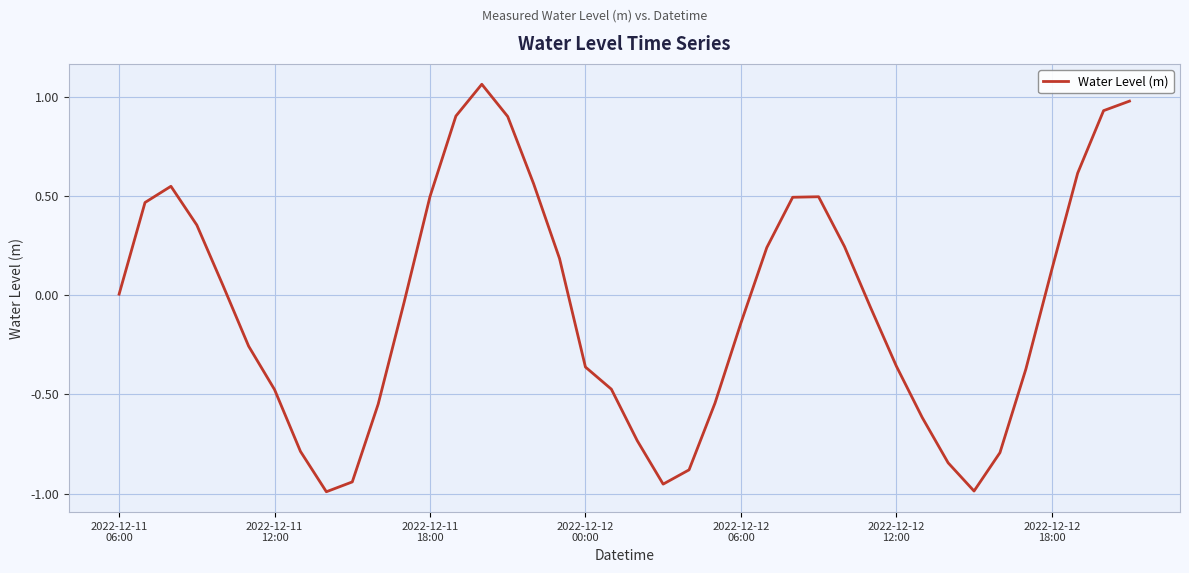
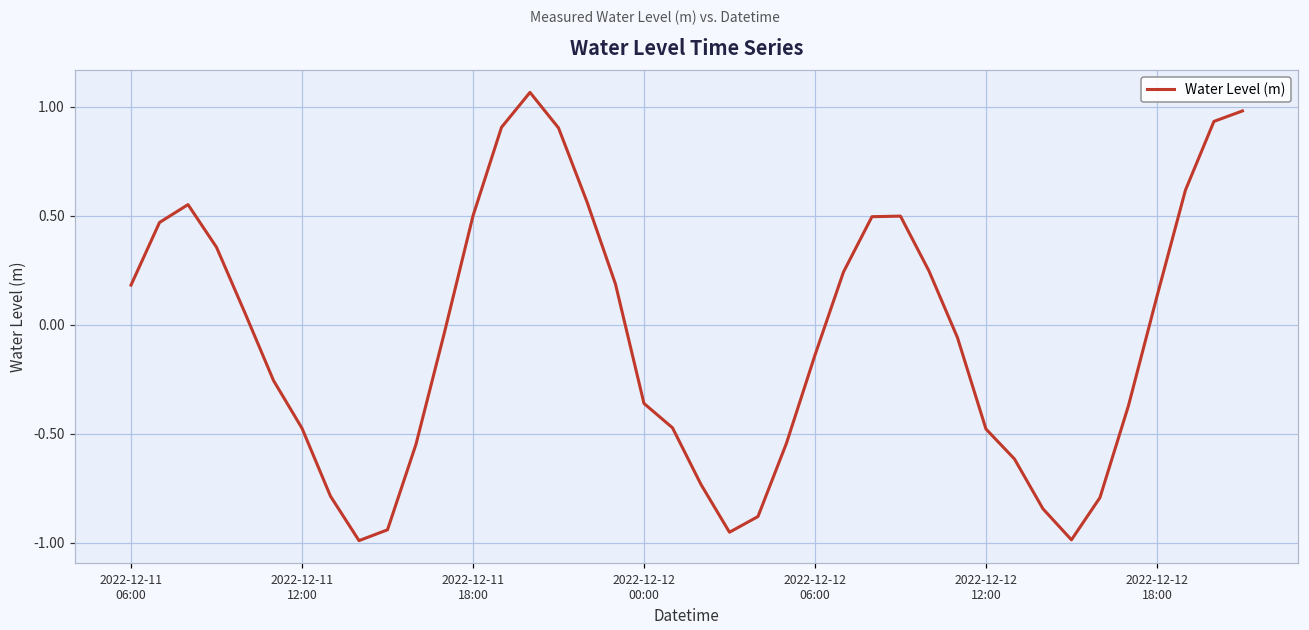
2022-12-11 06:00: 0.01 -> 0.18
2022-12-12 12:00: -0.36 -> -0.48
